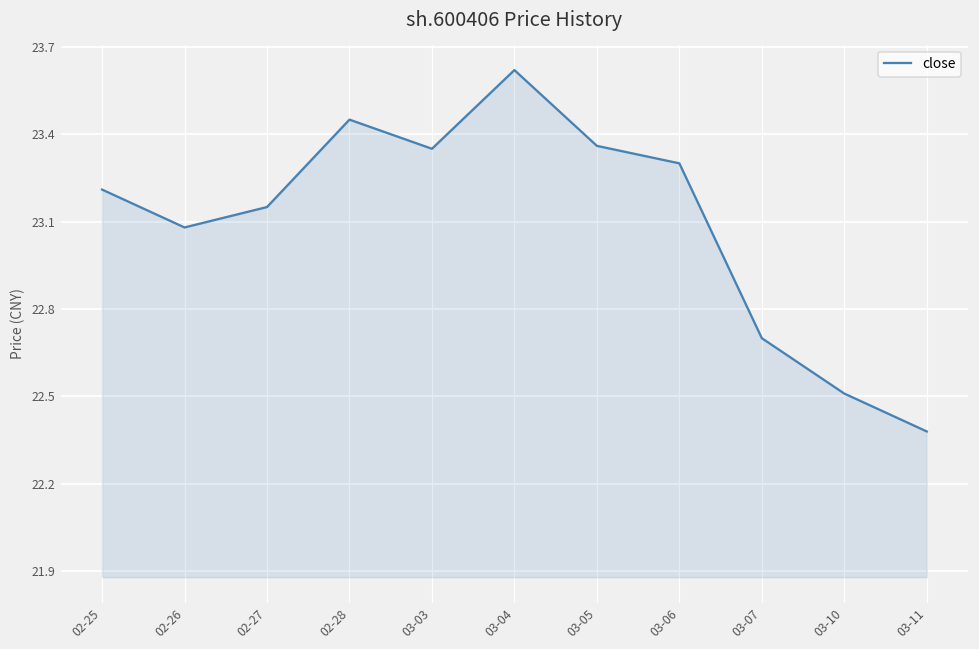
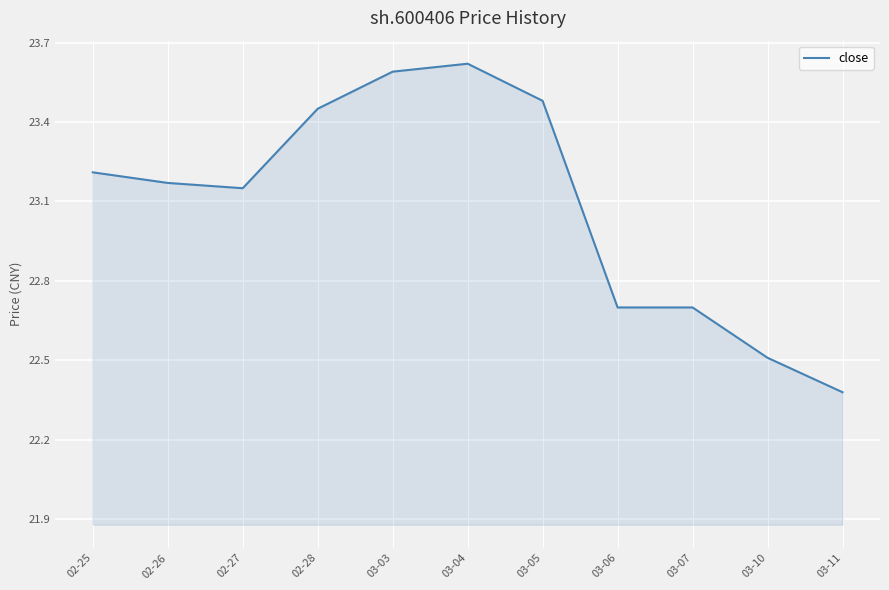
02-26: 23.08 -> 23.17
03-03: 23.35 -> 23.59
03-05: 23.36 -> 23.48
03-06: 23.3 -> 22.7
